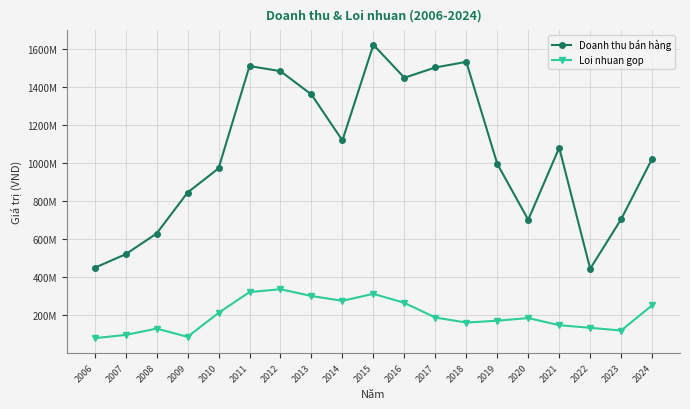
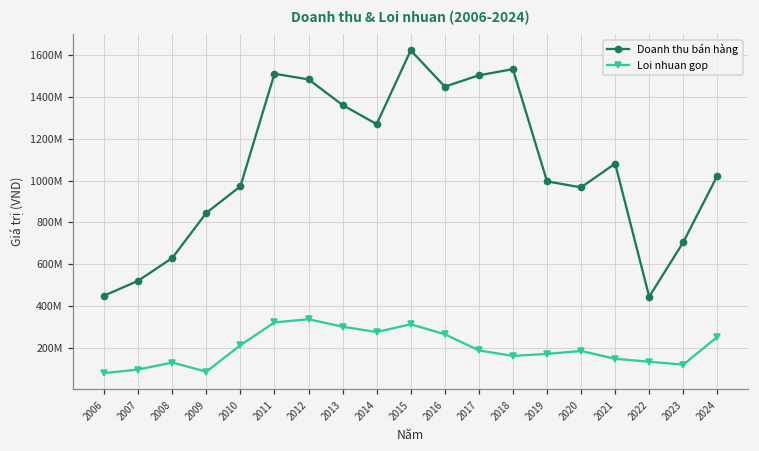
Doanh thu bán hàng, 2014: 1120000000 -> 1270000000
Doanh thu bán hàng, 2020: 700000000 -> 970000000
